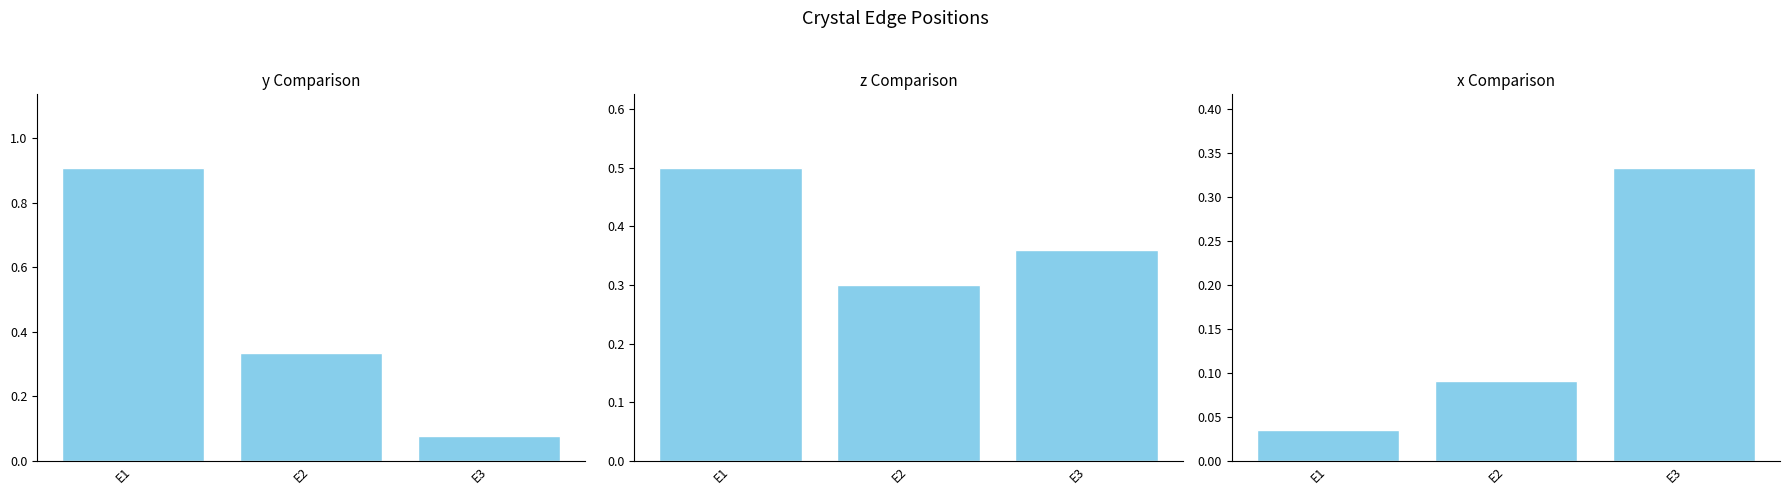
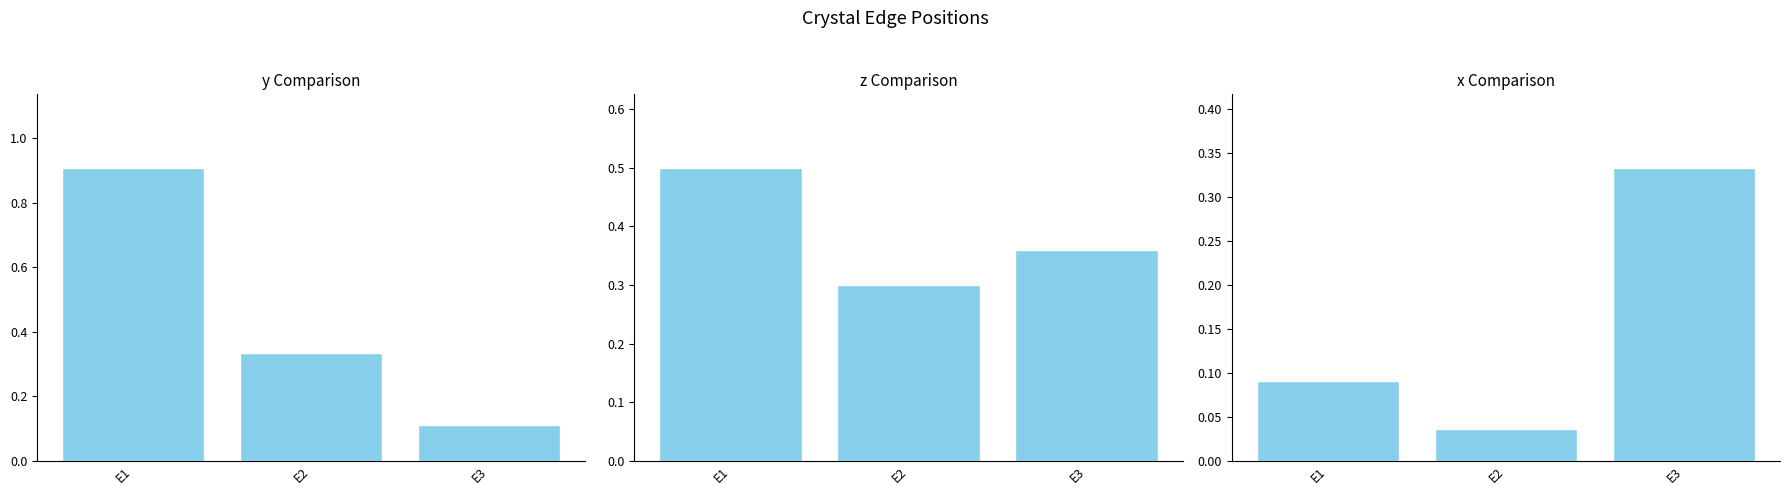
y Comparison, E3: 0.08 -> 0.11
x Comparison, E1: 0.03 -> 0.09
x Comparison, E2: 0.09 -> 0.04
